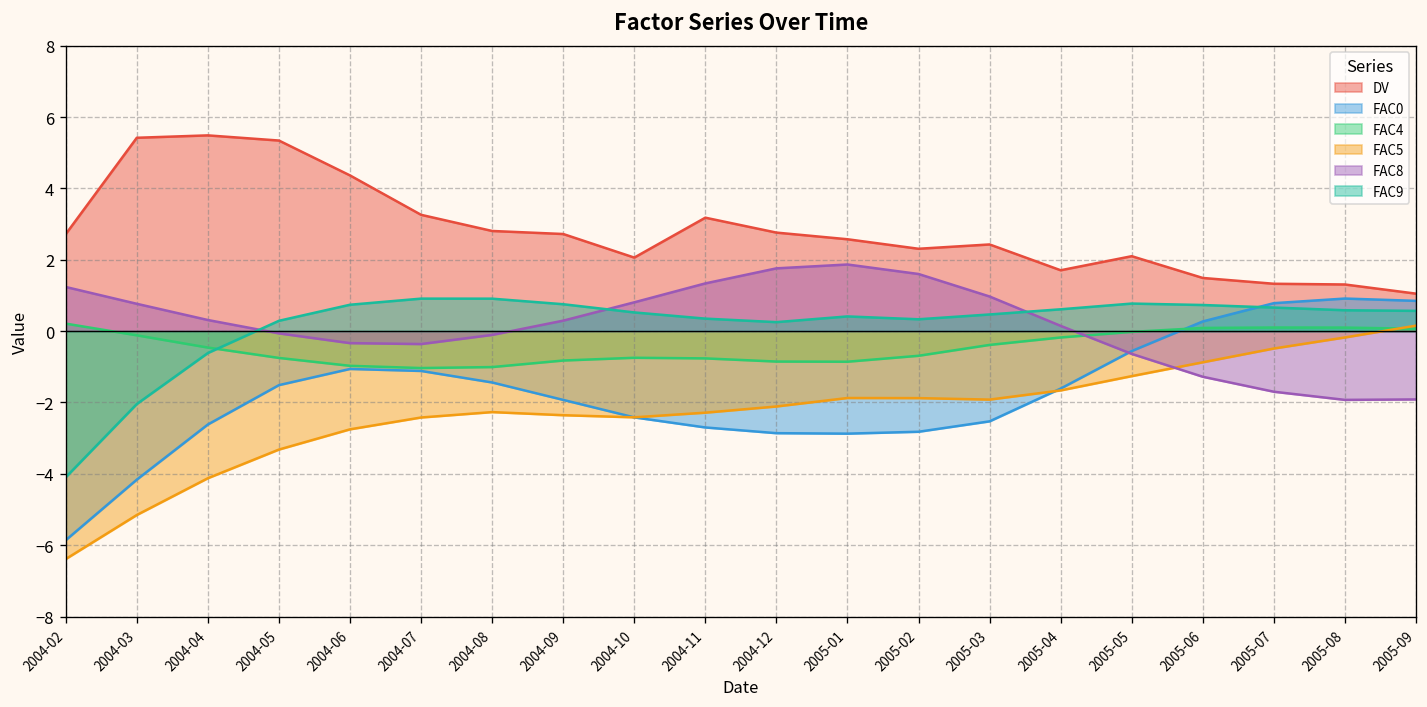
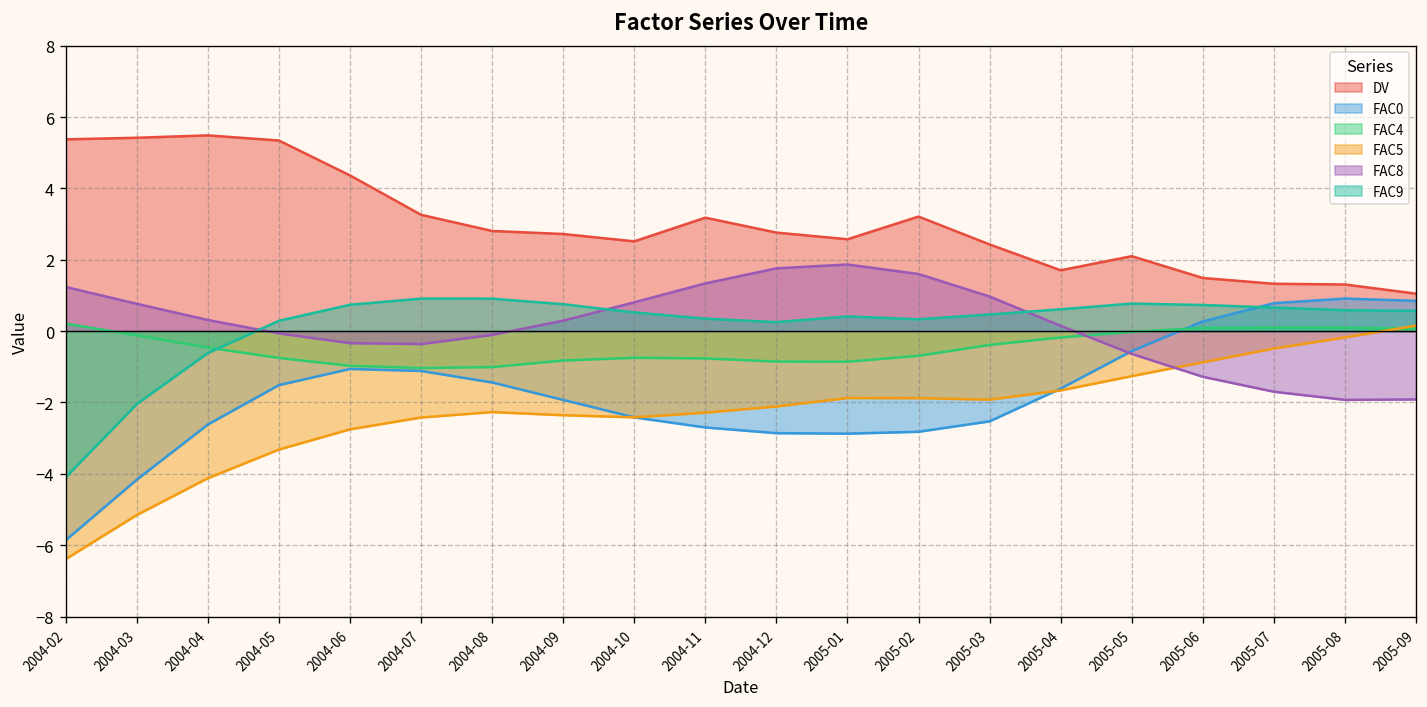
DV, 2004-02: 2.7 -> 5.4
DV, 2004-10: 2.1 -> 2.5
DV, 2005-02: 2.3 -> 3.2
